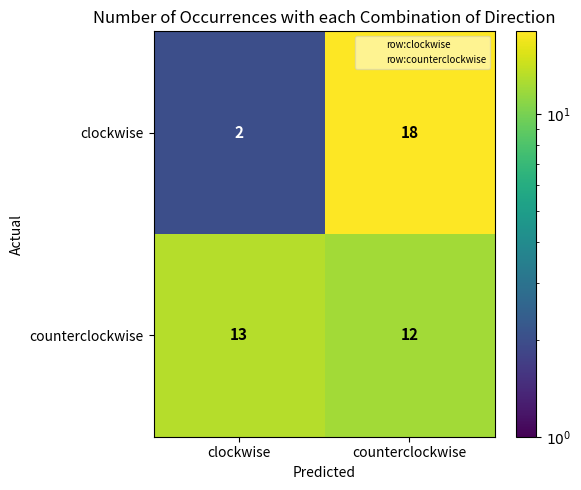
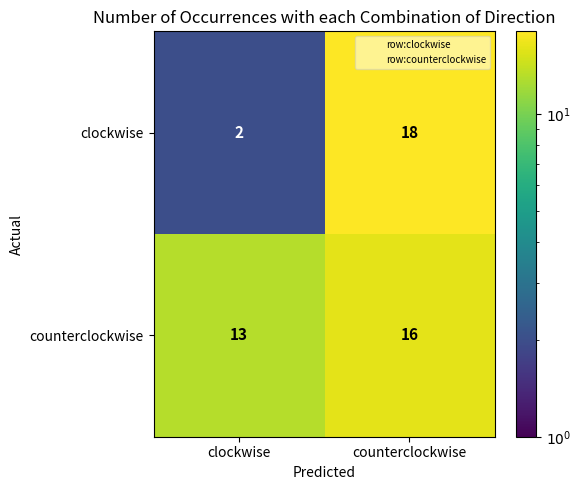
counterclockwise, counterclockwise: 12 -> 16
